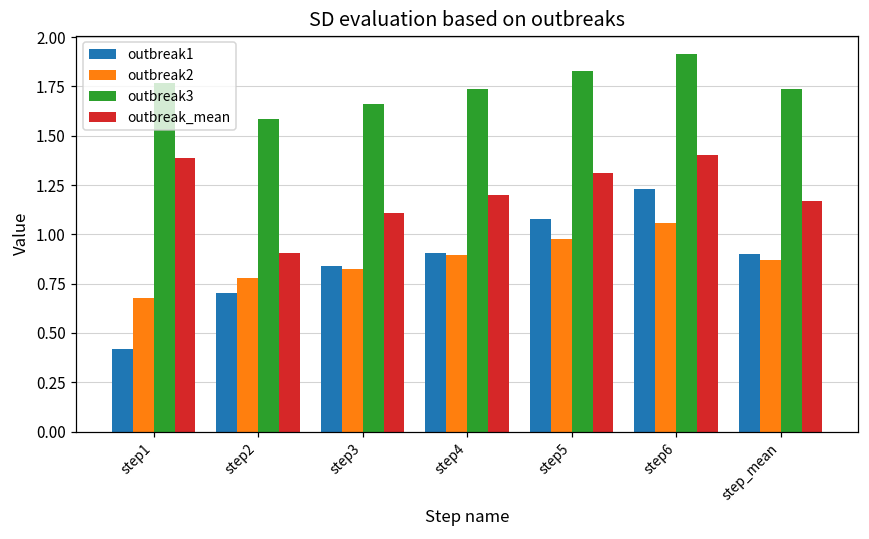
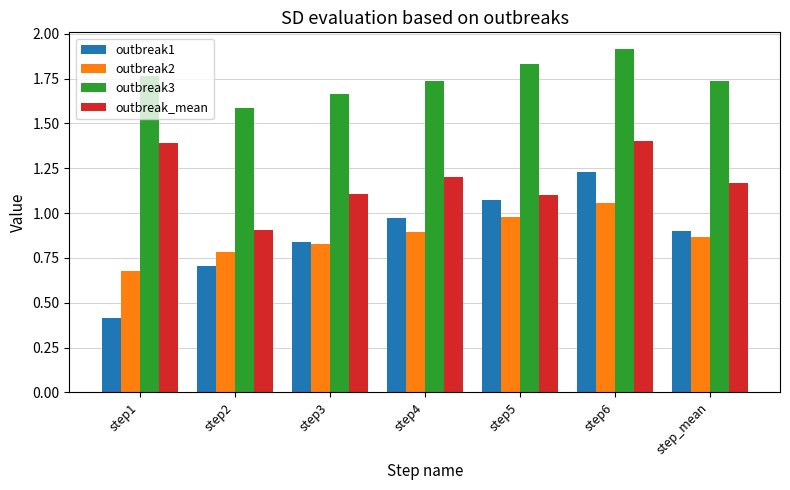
outbreak1, step4: 0.90 -> 0.97
outbreak_mean, step5: 1.31 -> 1.10
